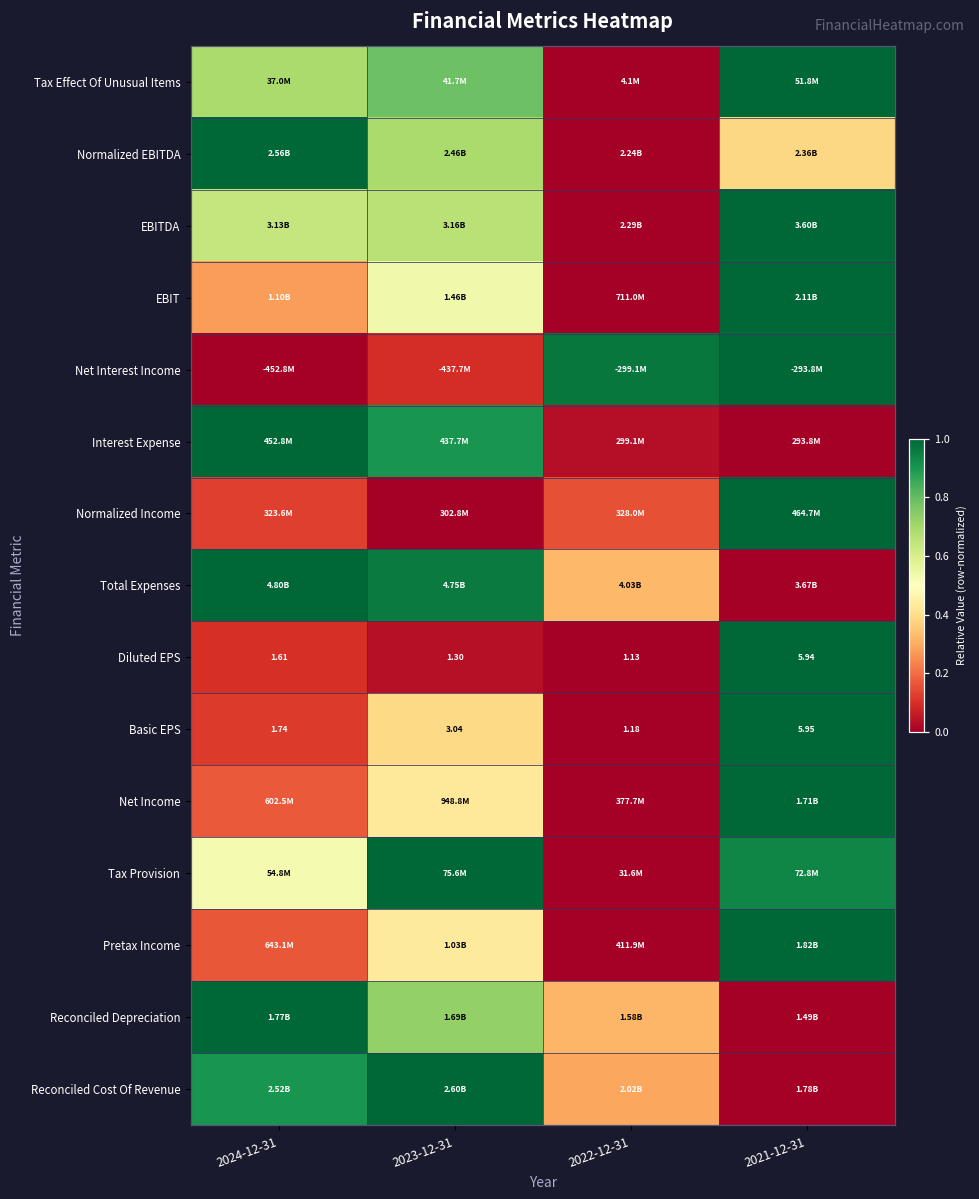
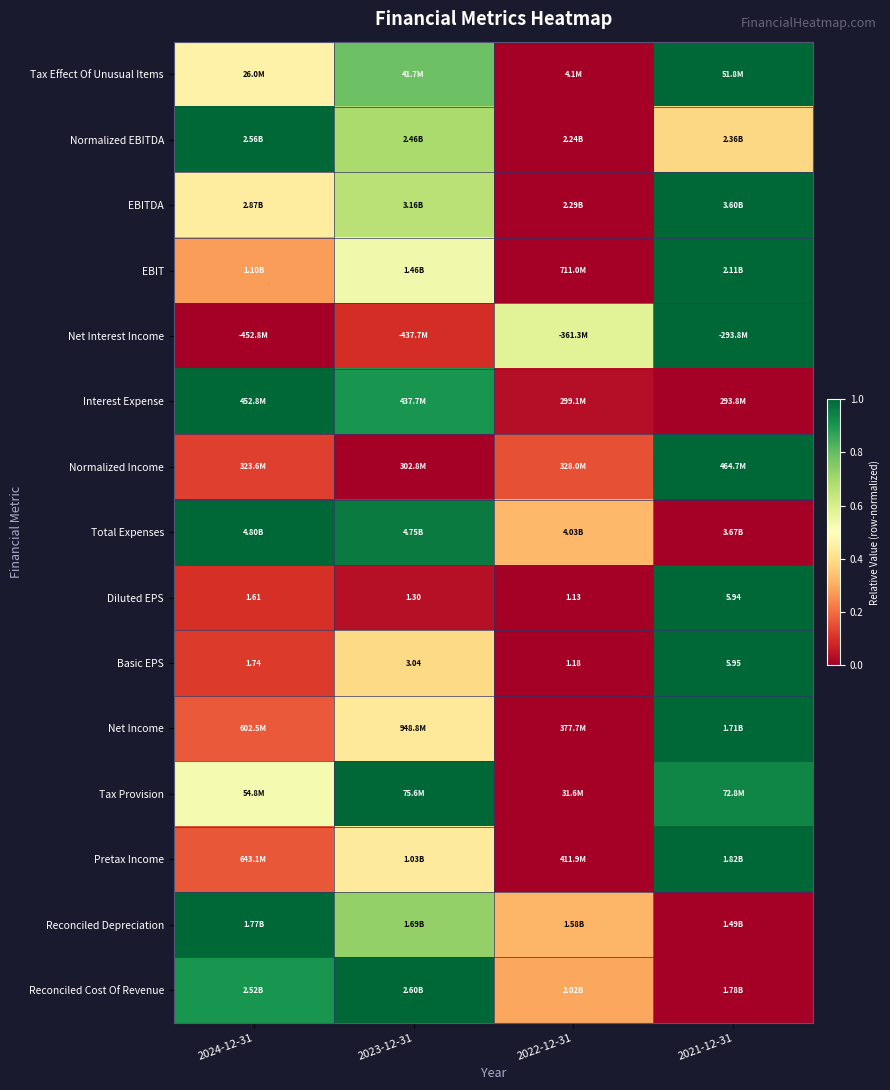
Tax Effect Of Unusual Items, 2024-12-31: 37.0M -> 26.0M
EBITDA, 2024-12-31: 3.13B -> 2.87B
Net Interest Income, 2022-12-31: -299.1M -> -361.3M
